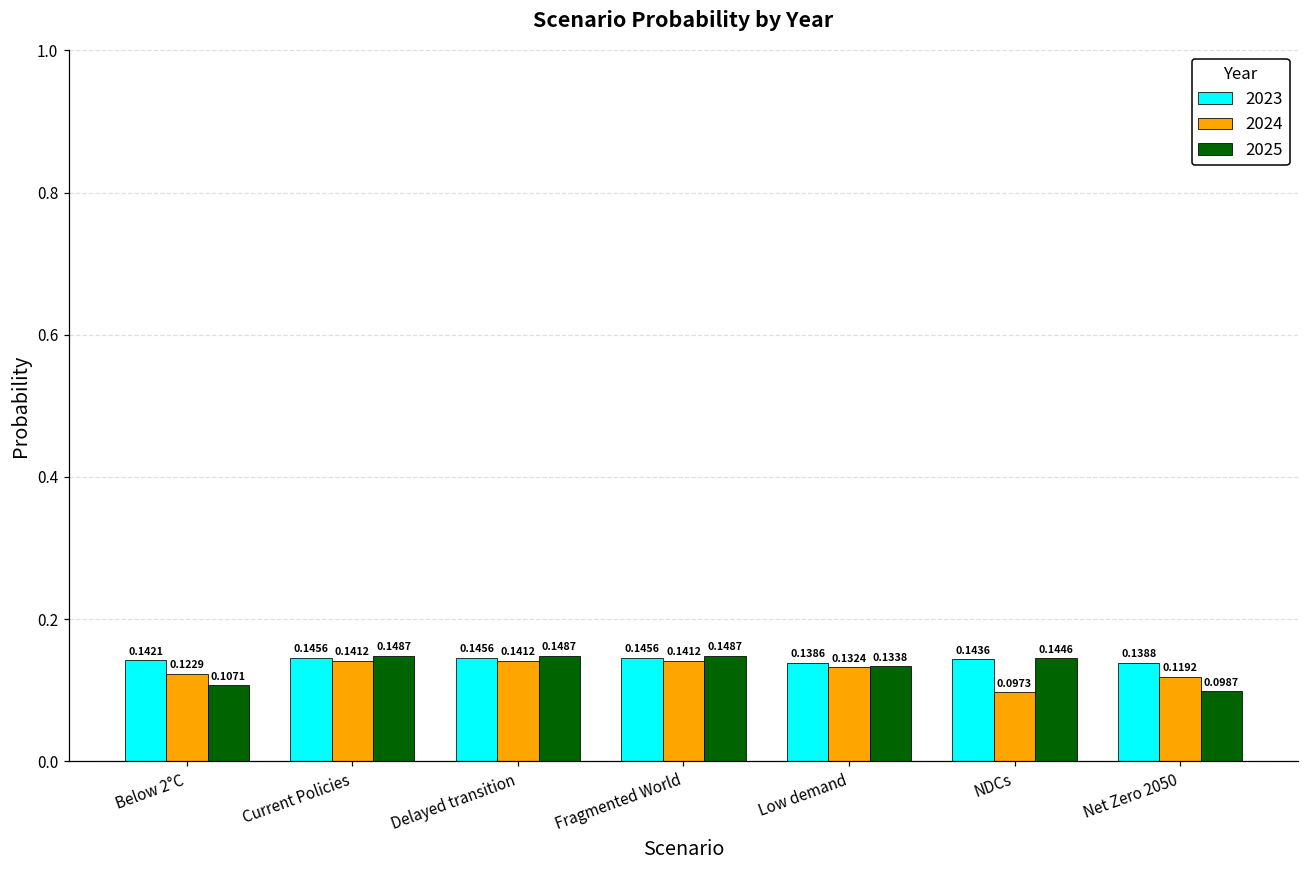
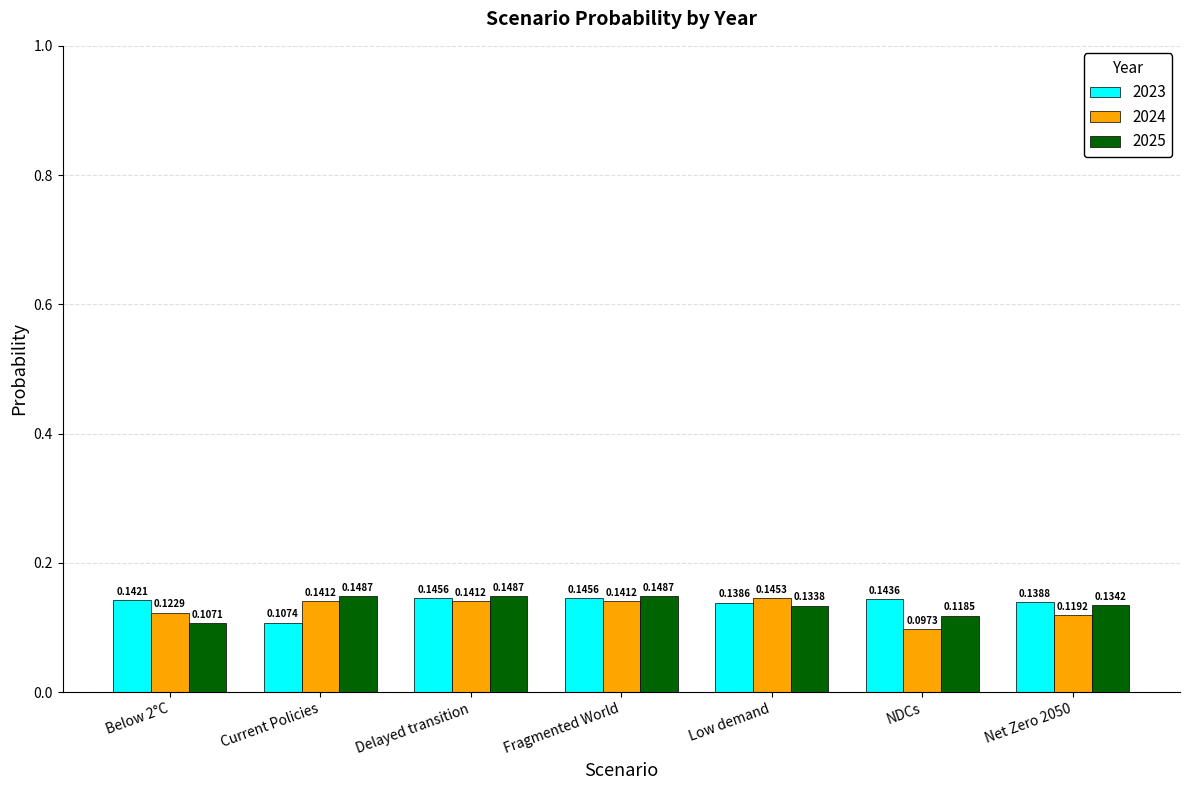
2023, Current Policies: 0.1456 -> 0.1074
2024, Low demand: 0.1324 -> 0.1453
2025, NDCs: 0.1446 -> 0.1185
2025, Net Zero 2050: 0.0987 -> 0.1342
